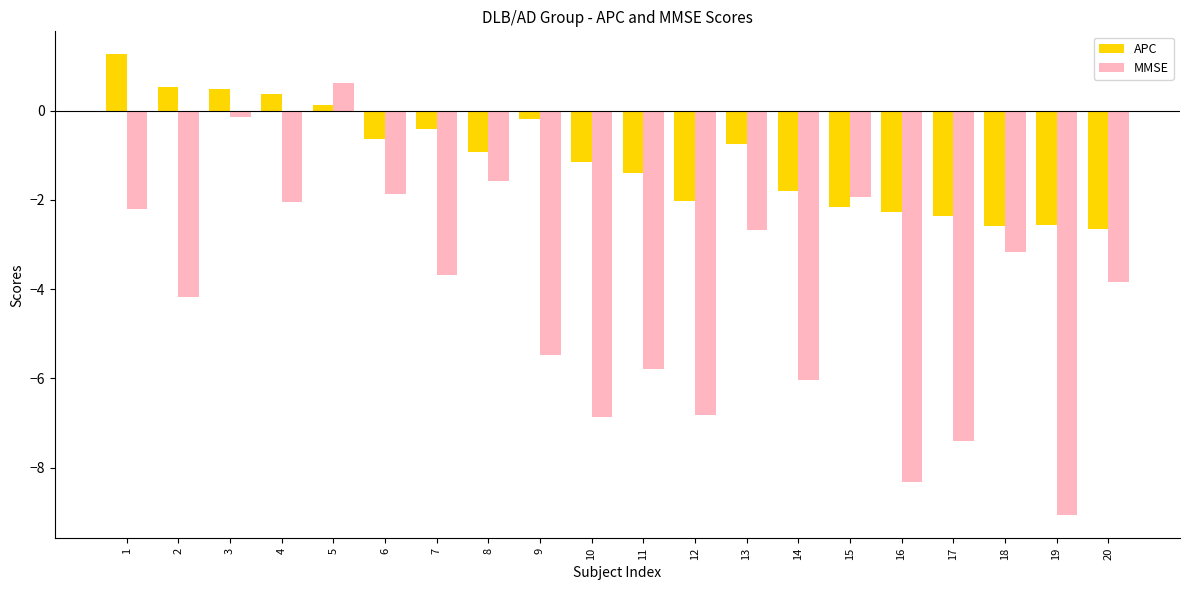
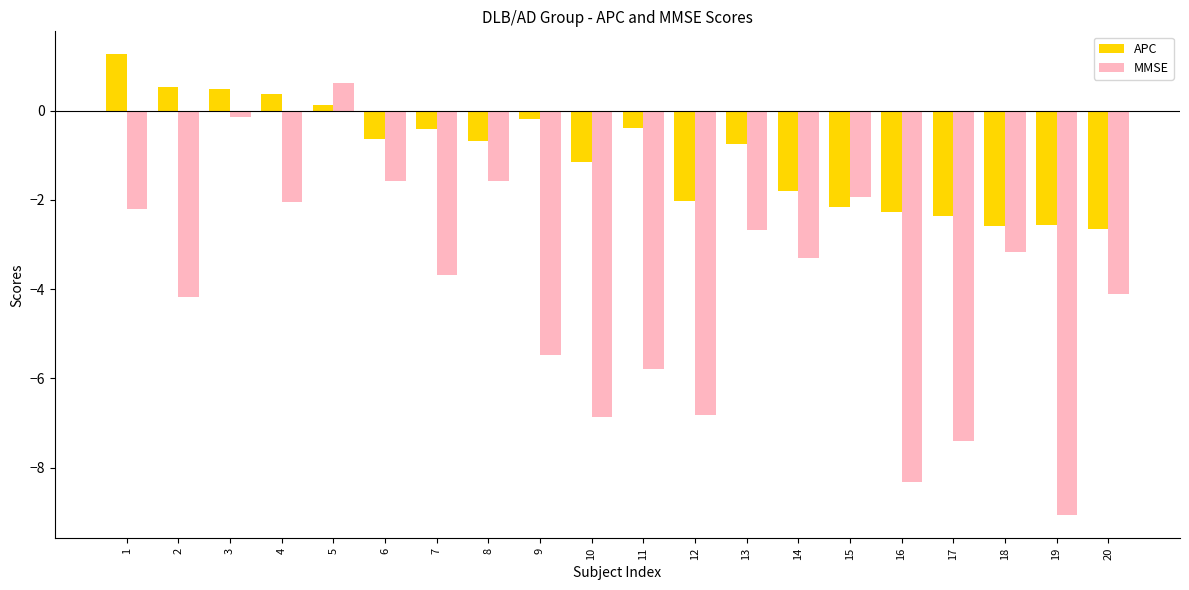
MMSE, 6: -1.9 -> -1.6
APC, 8: -0.9 -> -0.7
APC, 11: -1.4 -> -0.4
MMSE, 14: -6.0 -> -3.3
MMSE, 20: -3.8 -> -4.1
